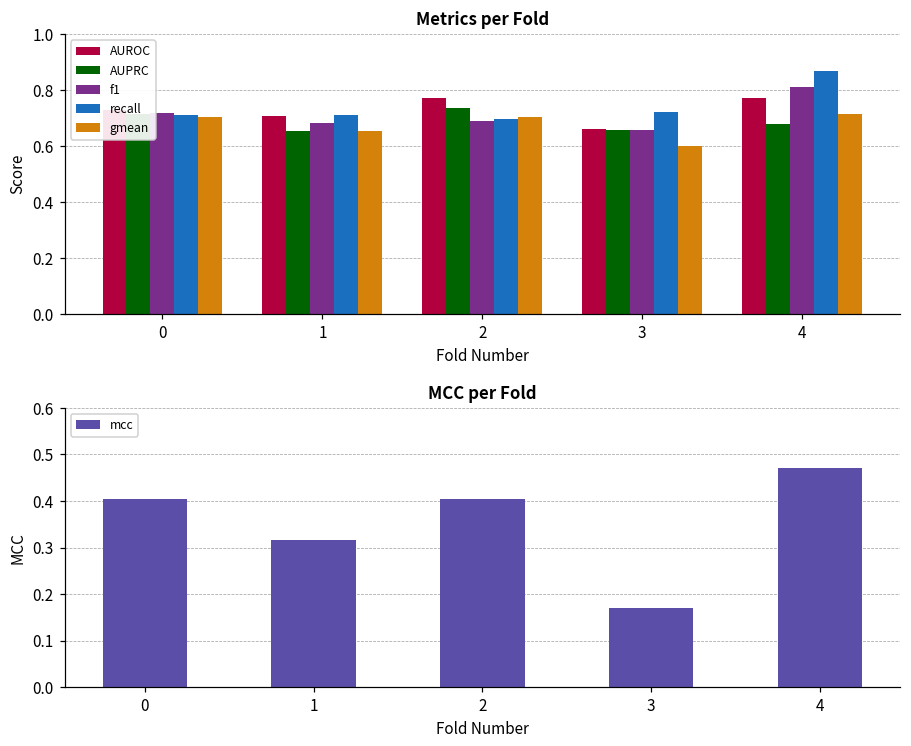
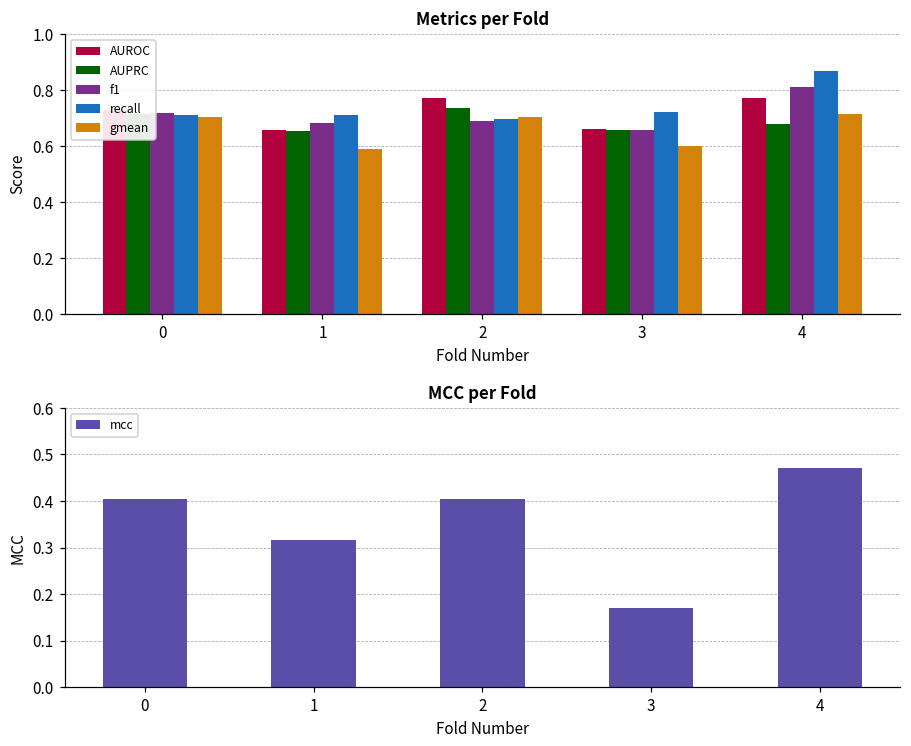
Metrics per Fold, AUROC, 1: 0.71 -> 0.66
Metrics per Fold, gmean, 1: 0.65 -> 0.59
